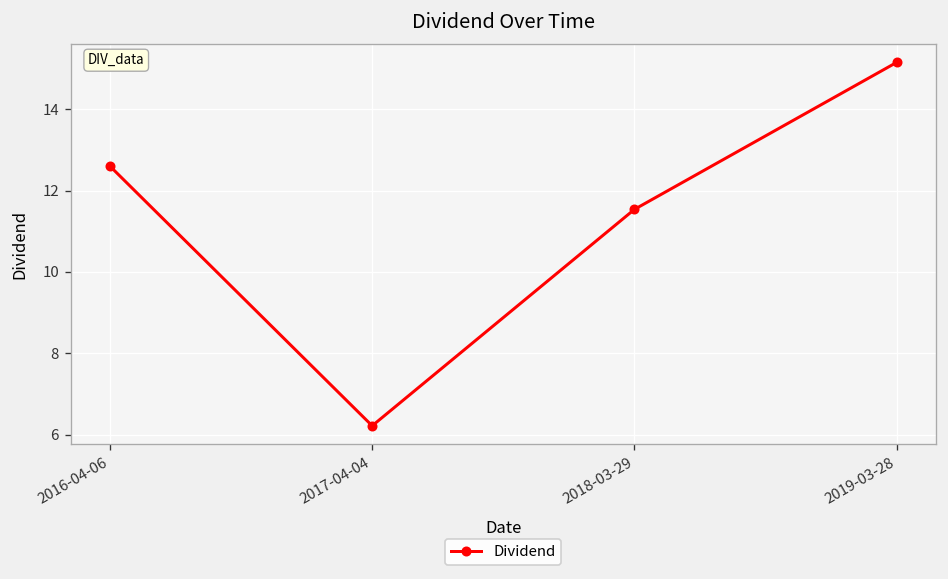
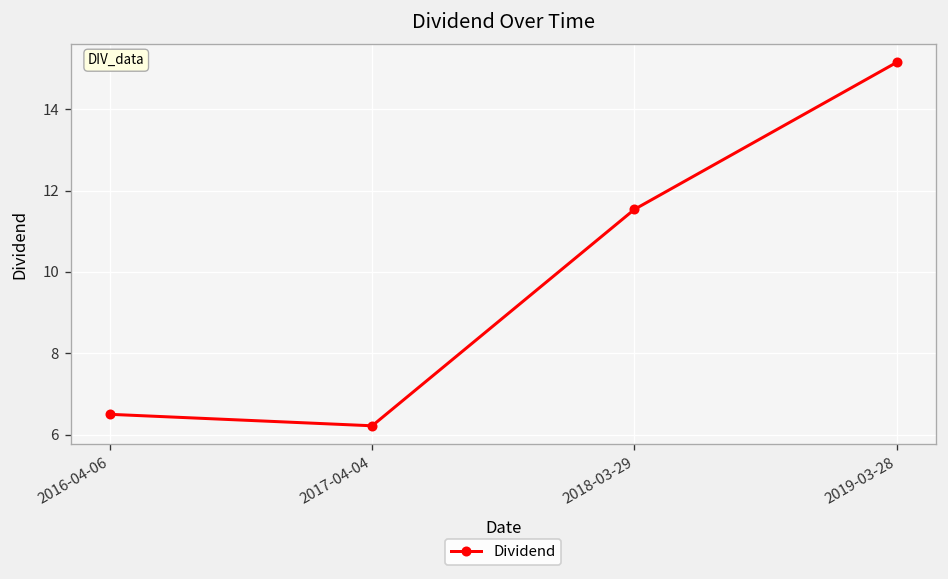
2016-04-06: 12.6 -> 6.5
